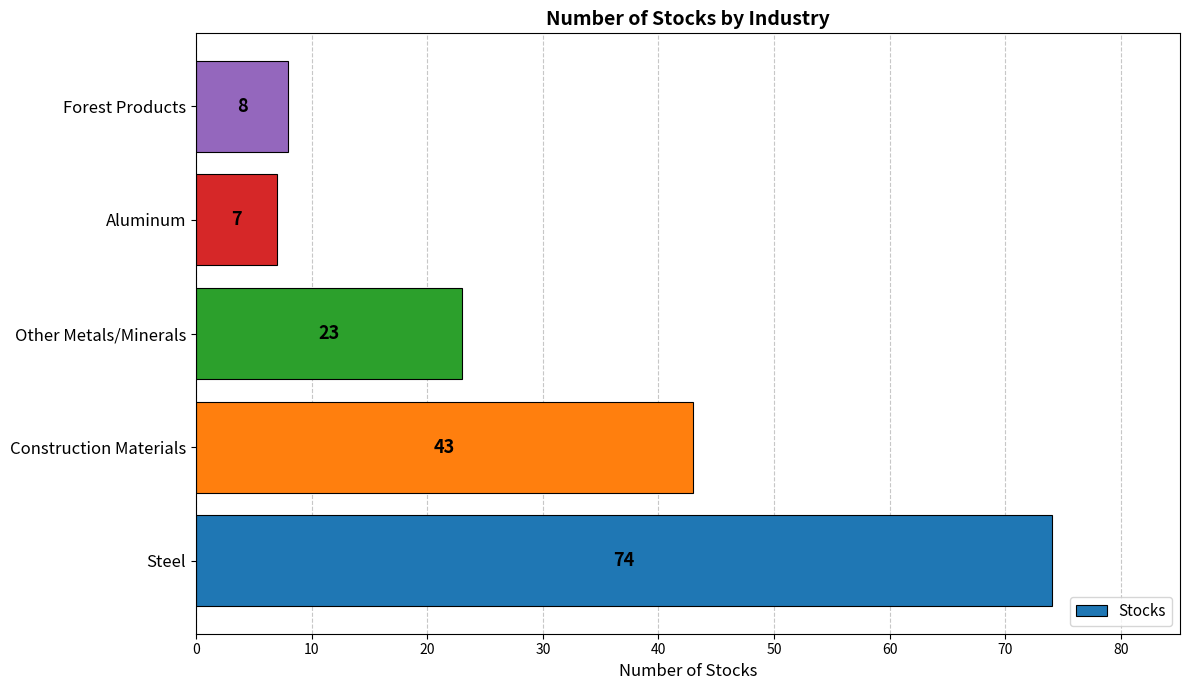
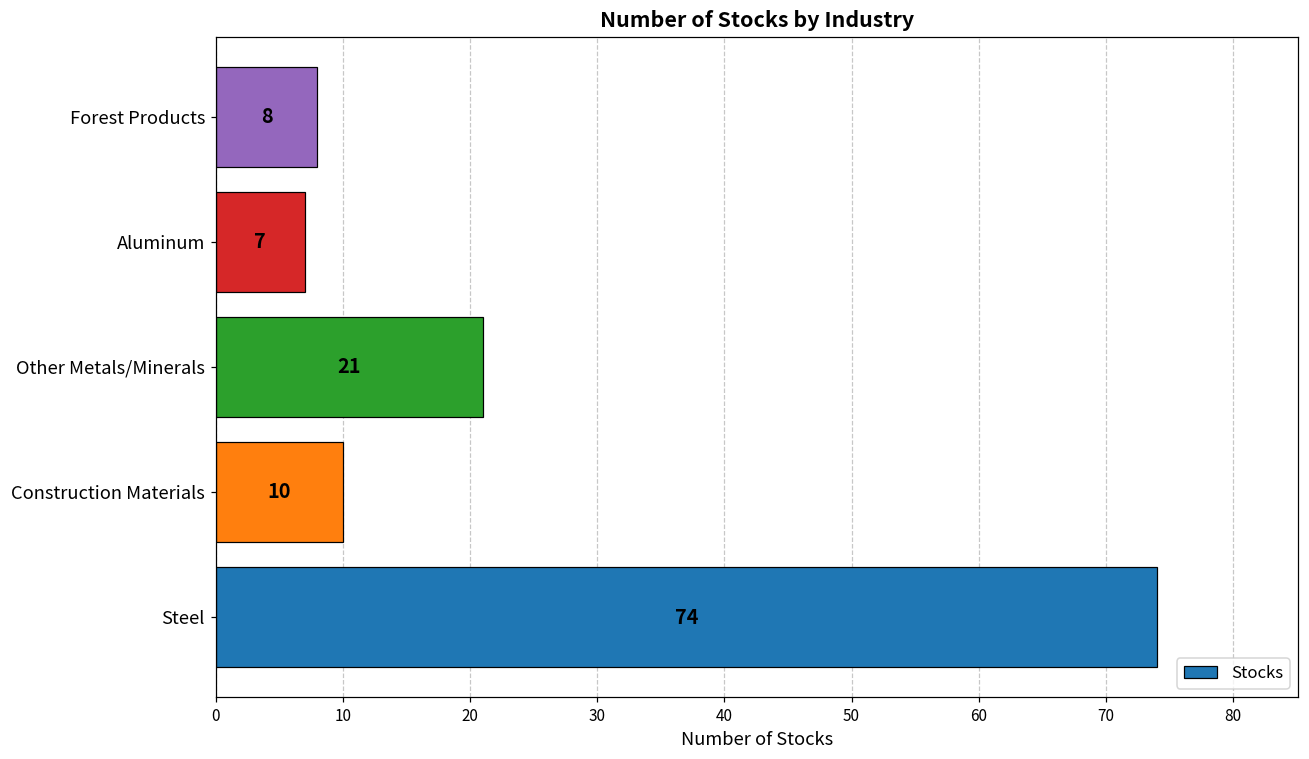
Other Metals/Minerals: 23 -> 21
Construction Materials: 43 -> 10
